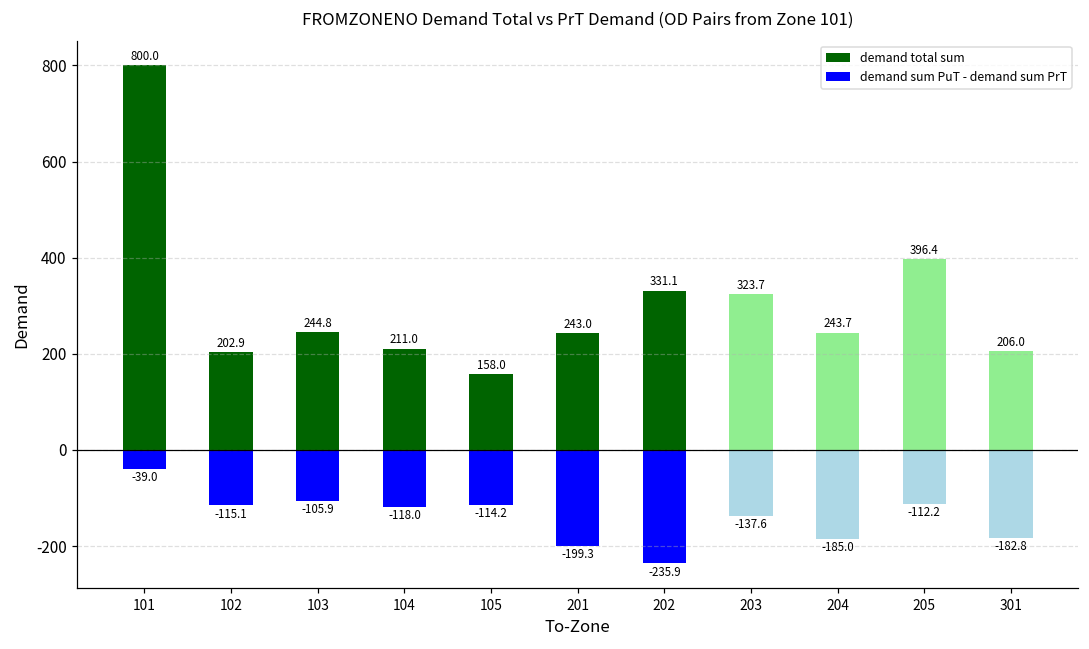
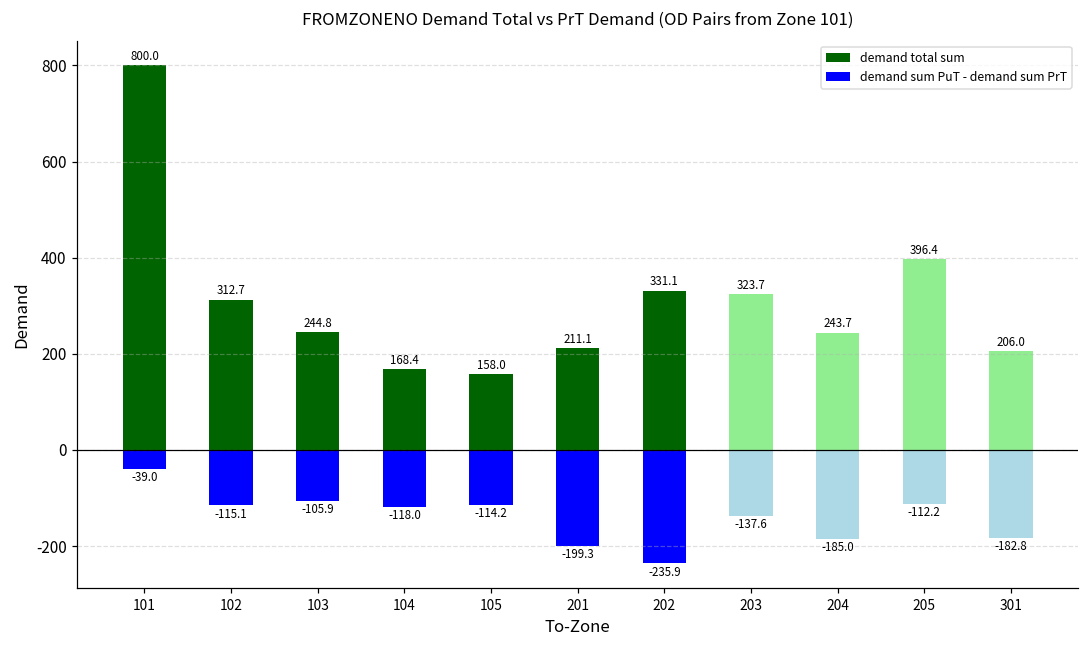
demand total sum, 102: 202.9 -> 312.7
demand total sum, 104: 211.0 -> 168.4
demand total sum, 201: 243.0 -> 211.1
